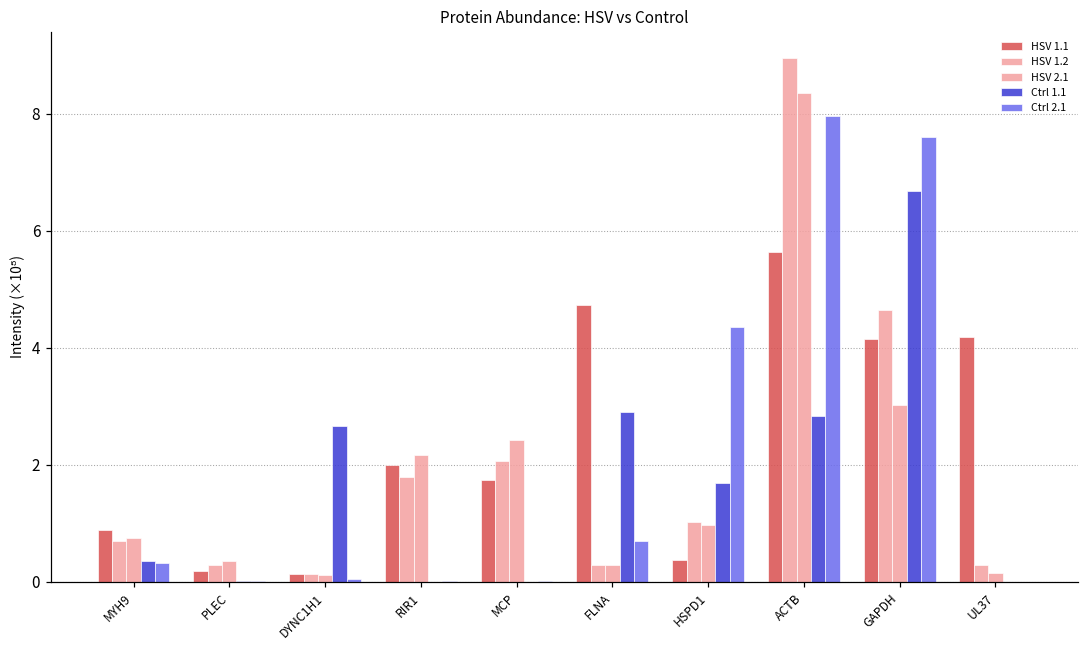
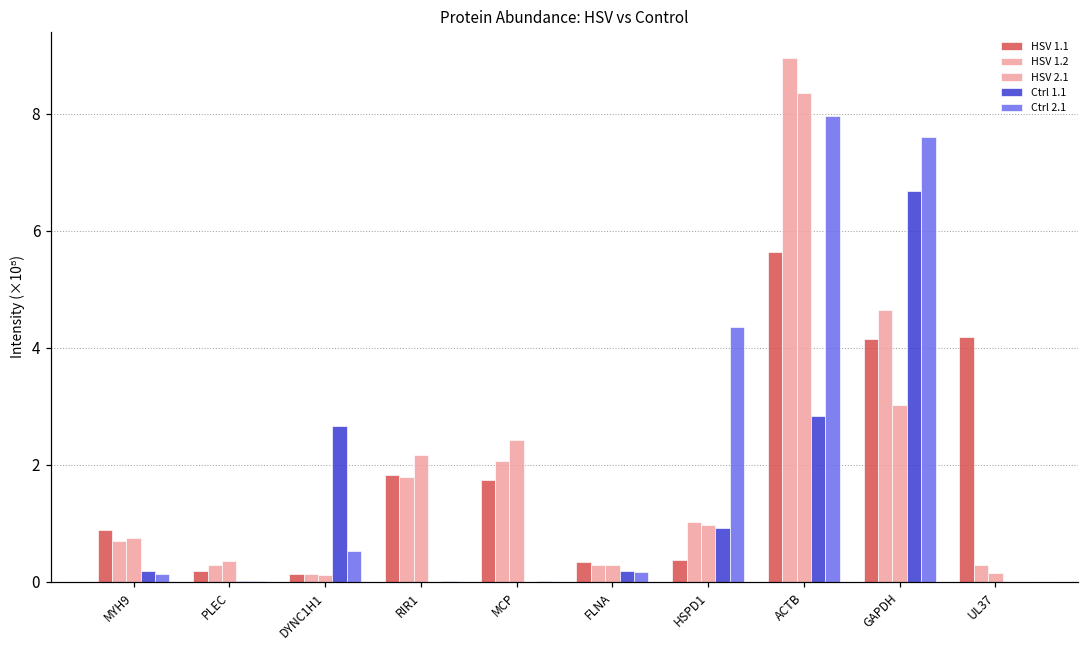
Ctrl 1.1, MYH9: 0.3 -> 0.2
Ctrl 2.1, MYH9: 0.3 -> 0.1
Ctrl 2.1, DYNC1H1: 0.0 -> 0.5
HSV 1.1, RIR1: 2.0 -> 1.8
HSV 1.1, FLNA: 4.7 -> 0.3
Ctrl 1.1, FLNA: 2.9 -> 0.2
Ctrl 2.1, FLNA: 0.7 -> 0.2
Ctrl 1.1, HSPD1: 1.7 -> 0.9
